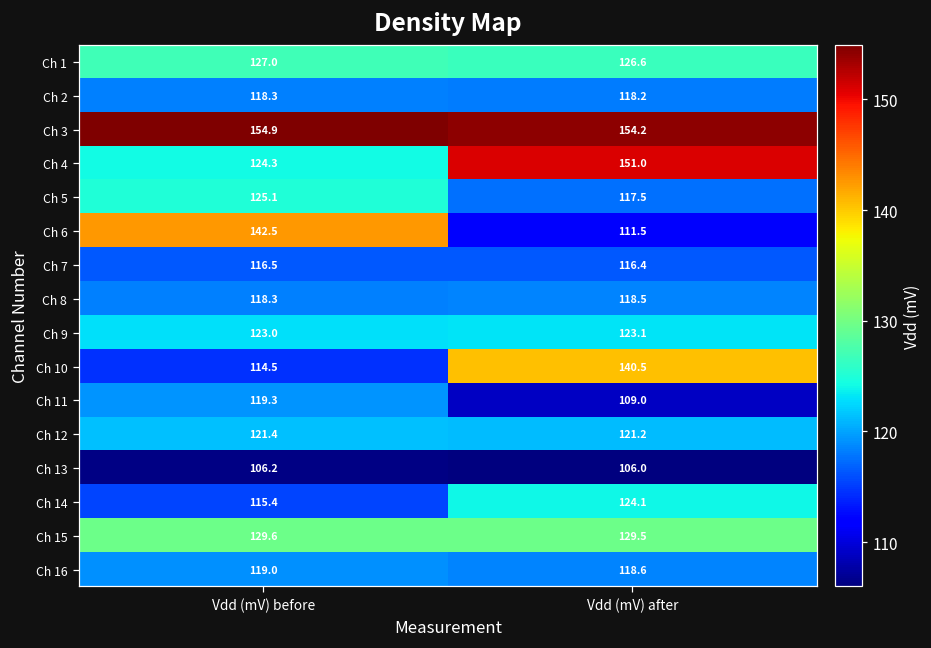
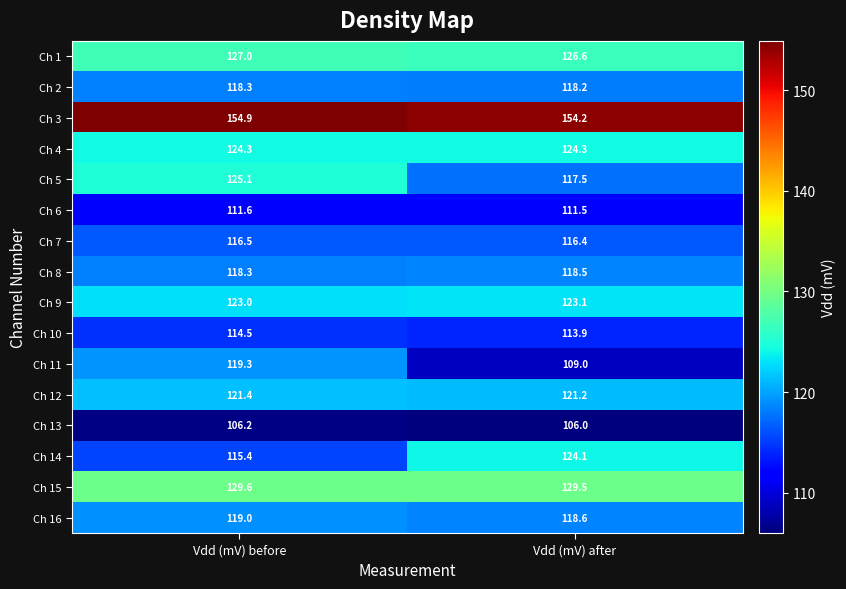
Ch 4, Vdd (mV) after: 151.0 -> 124.3
Ch 6, Vdd (mV) before: 142.5 -> 111.6
Ch 10, Vdd (mV) after: 140.5 -> 113.9
